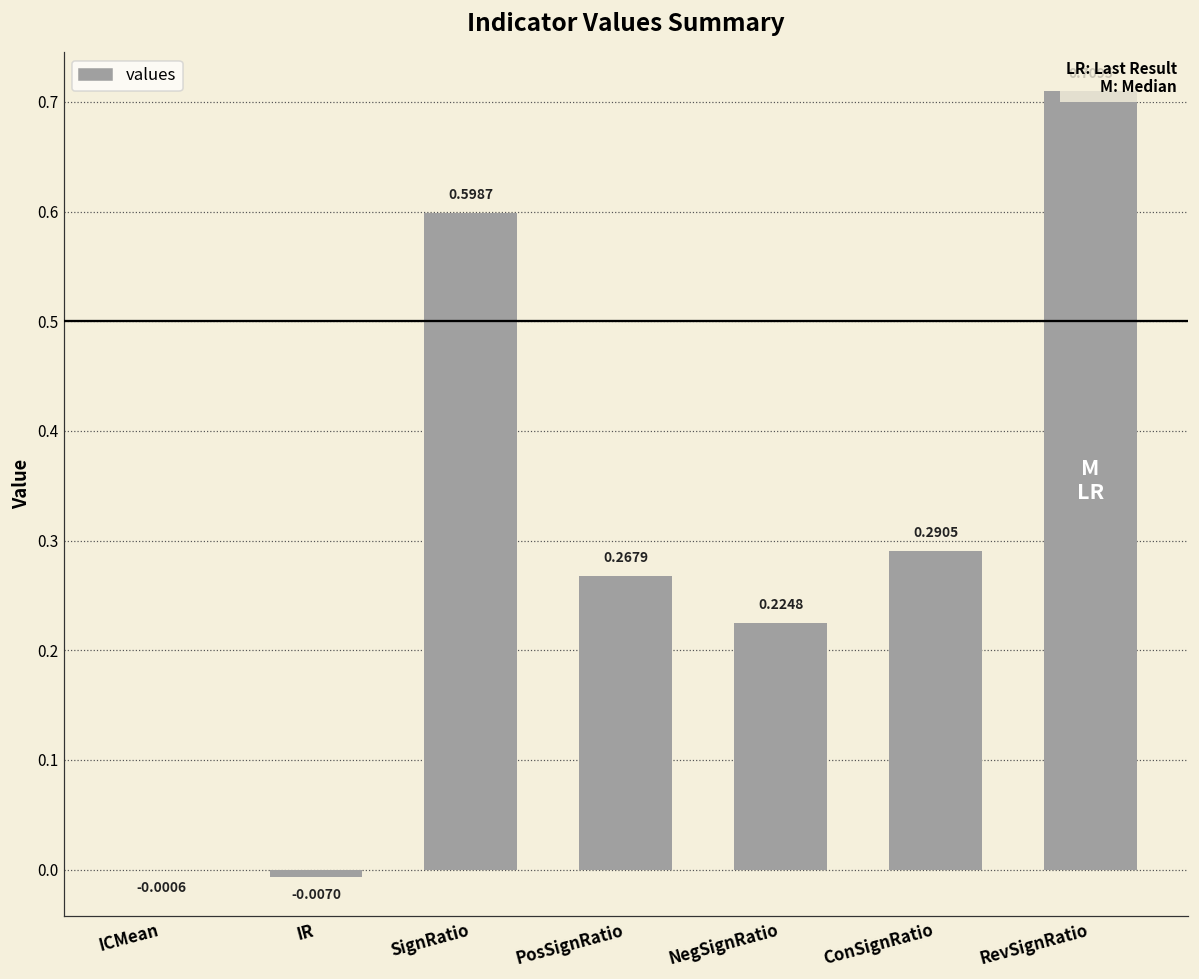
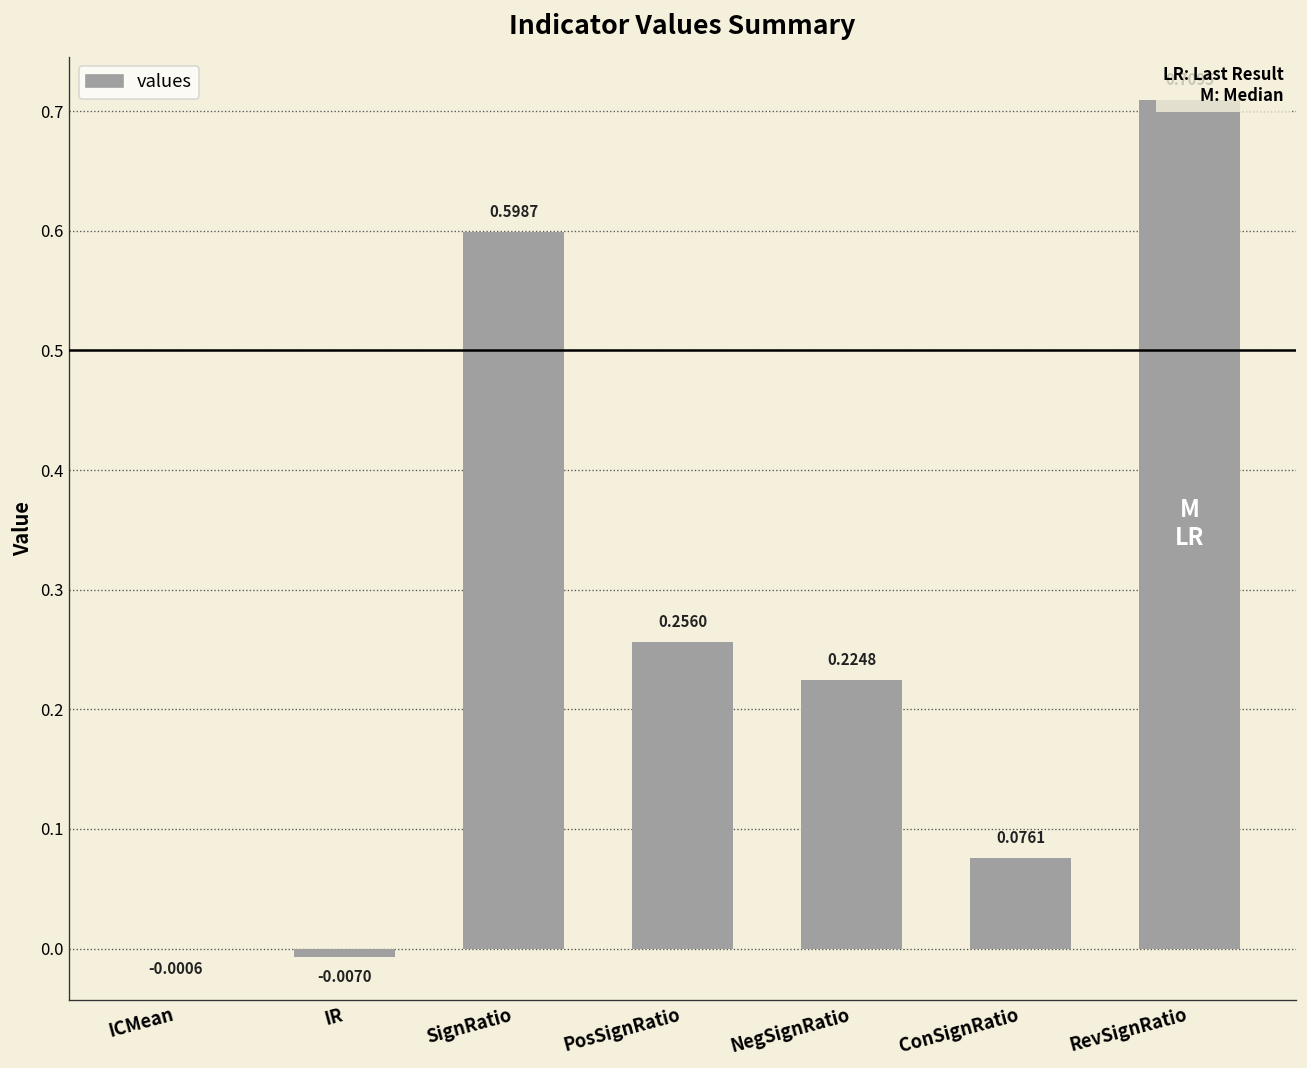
PosSignRatio: 0.2679 -> 0.2560
ConSignRatio: 0.2905 -> 0.0761
